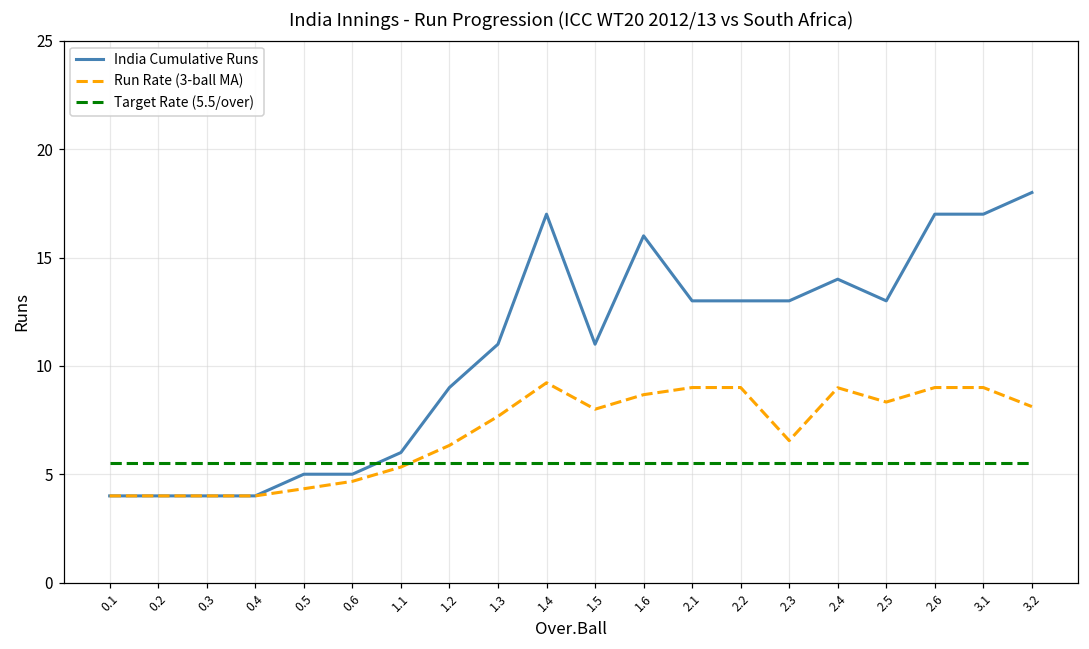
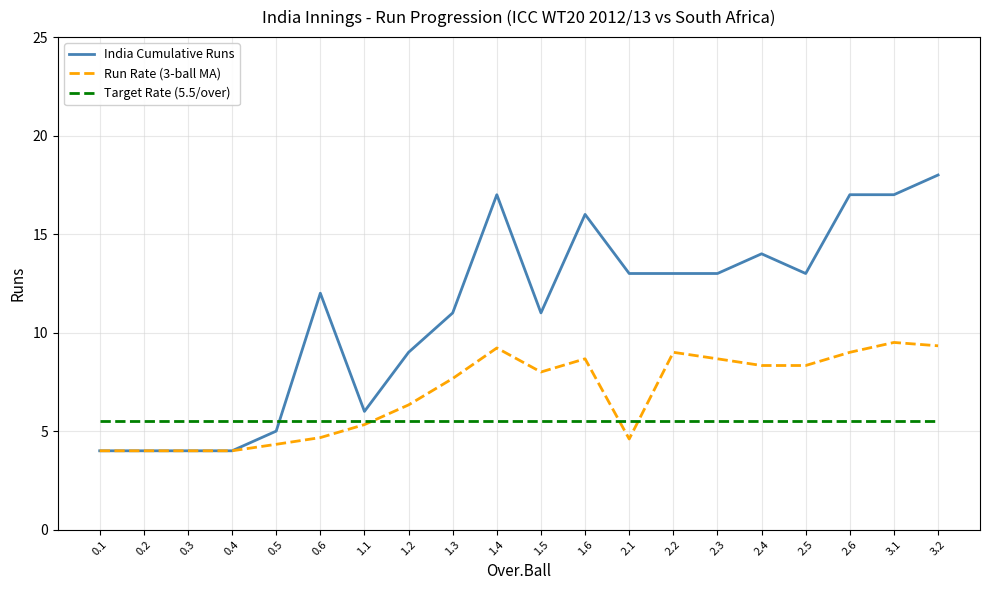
India Cumulative Runs, 0.6: 5 -> 12
Run Rate (3-ball MA), 2.1: 9.0 -> 4.6
Run Rate (3-ball MA), 2.3: 6.6 -> 8.7
Run Rate (3-ball MA), 2.4: 9.0 -> 8.3
Run Rate (3-ball MA), 3.1: 9.0 -> 9.5
Run Rate (3-ball MA), 3.2: 8.1 -> 9.3
